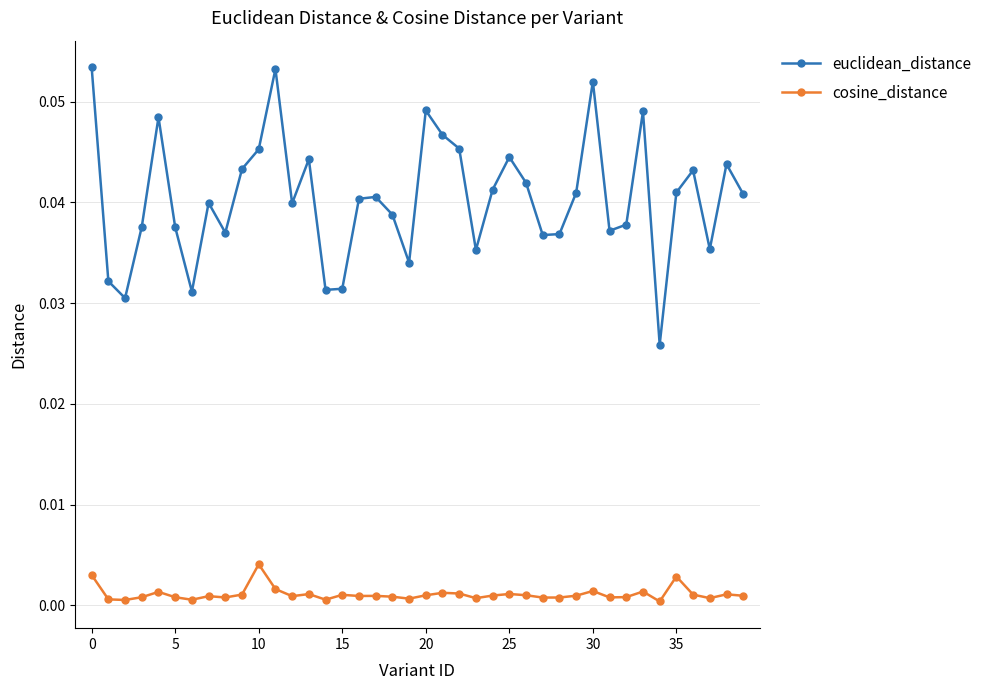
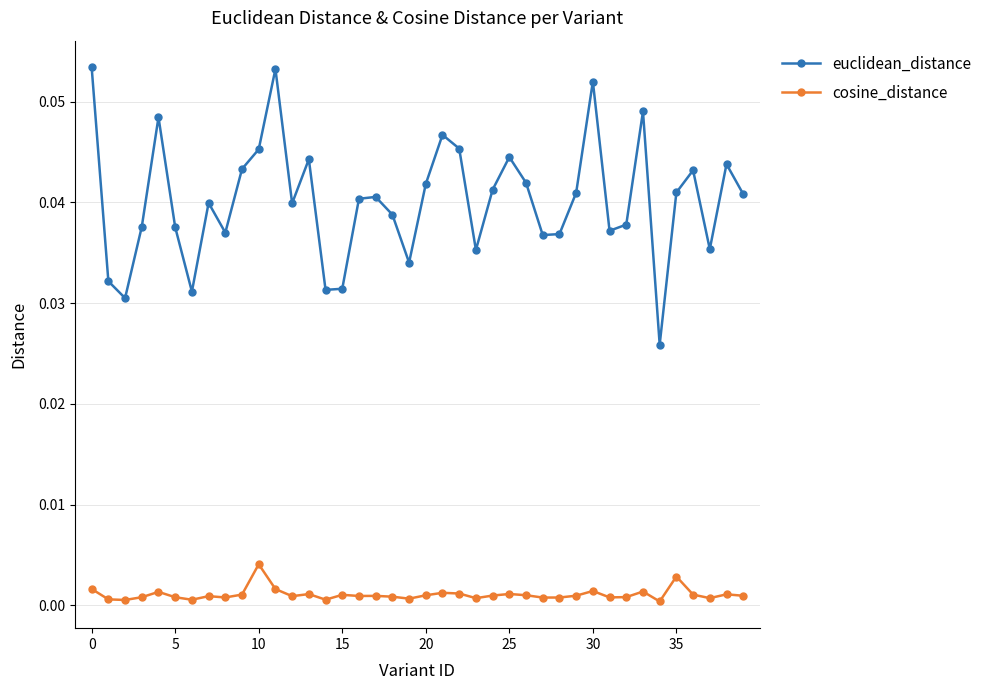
cosine_distance, 0: 0.0030 -> 0.0016
euclidean_distance, 20: 0.0491 -> 0.0418
